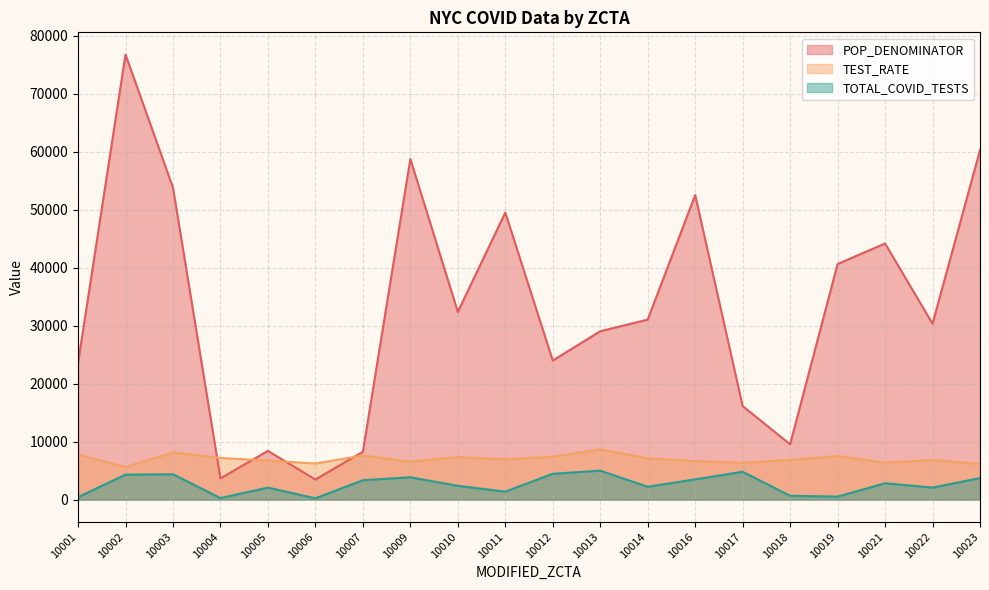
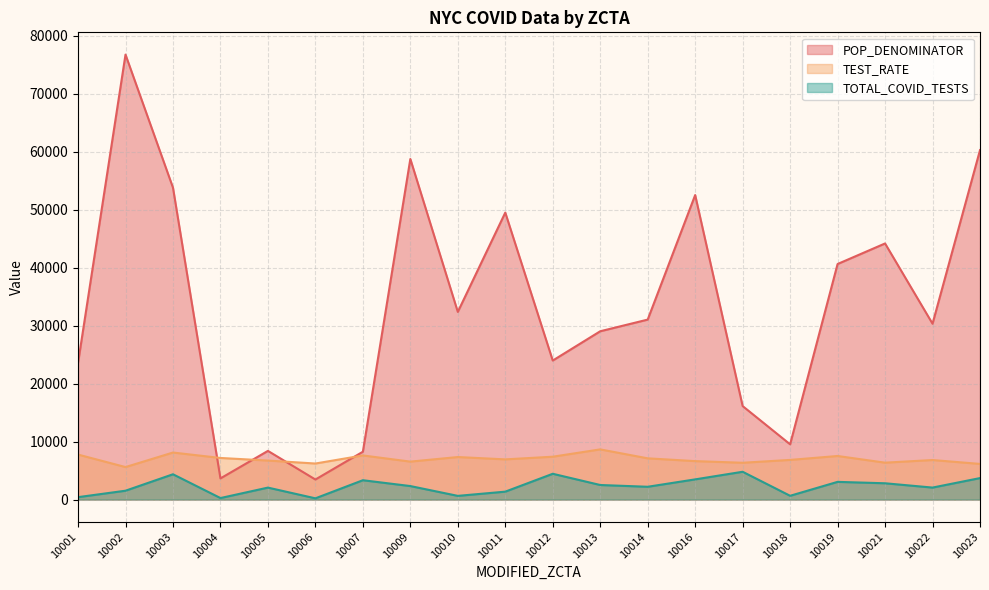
TOTAL_COVID_TESTS, 10002: 4000 -> 2000
TOTAL_COVID_TESTS, 10009: 4000 -> 2000
TOTAL_COVID_TESTS, 10010: 2000 -> 1000
TOTAL_COVID_TESTS, 10013: 5000 -> 3000
TOTAL_COVID_TESTS, 10019: 1000 -> 3000
